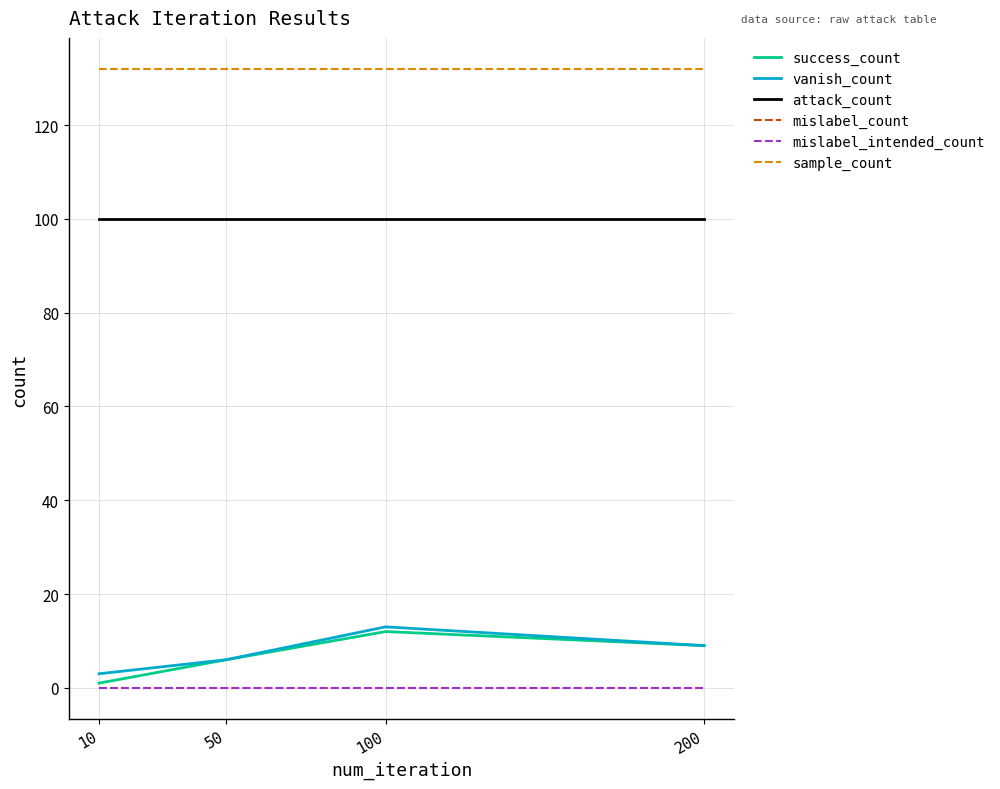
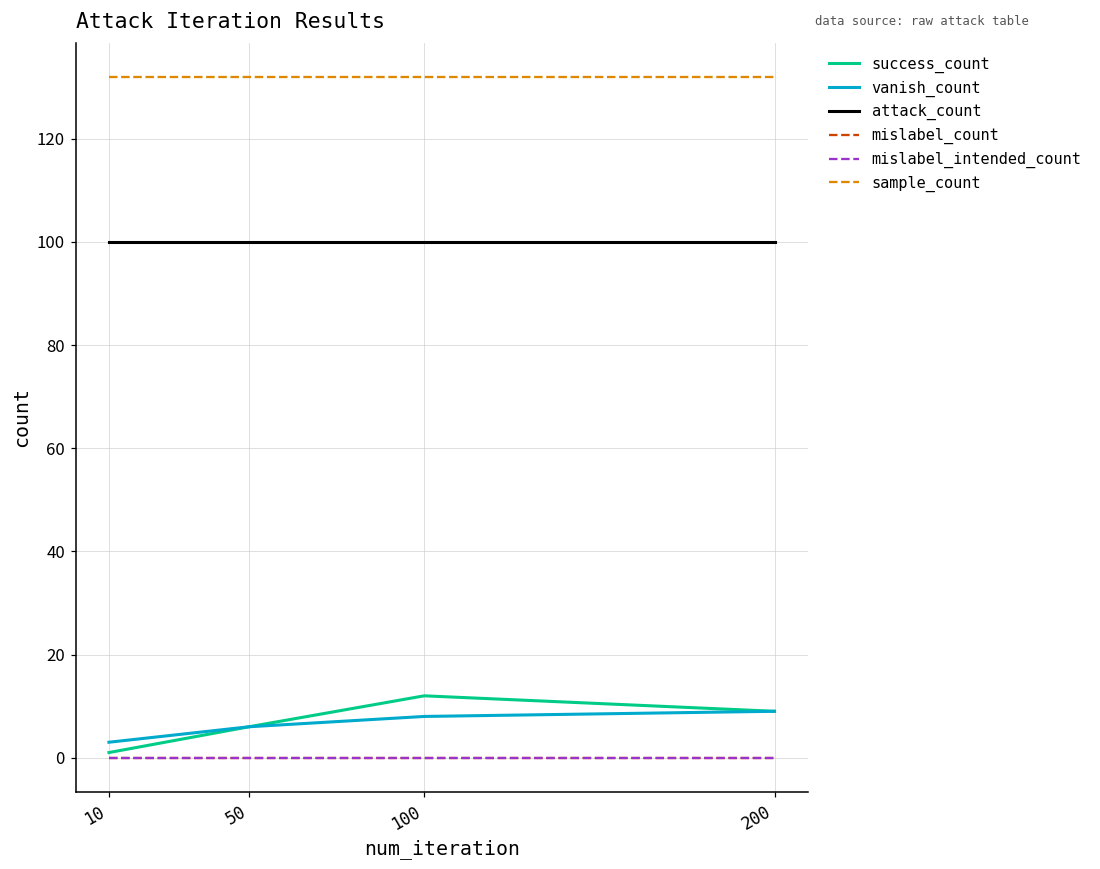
vanish_count, 100: 13 -> 8
